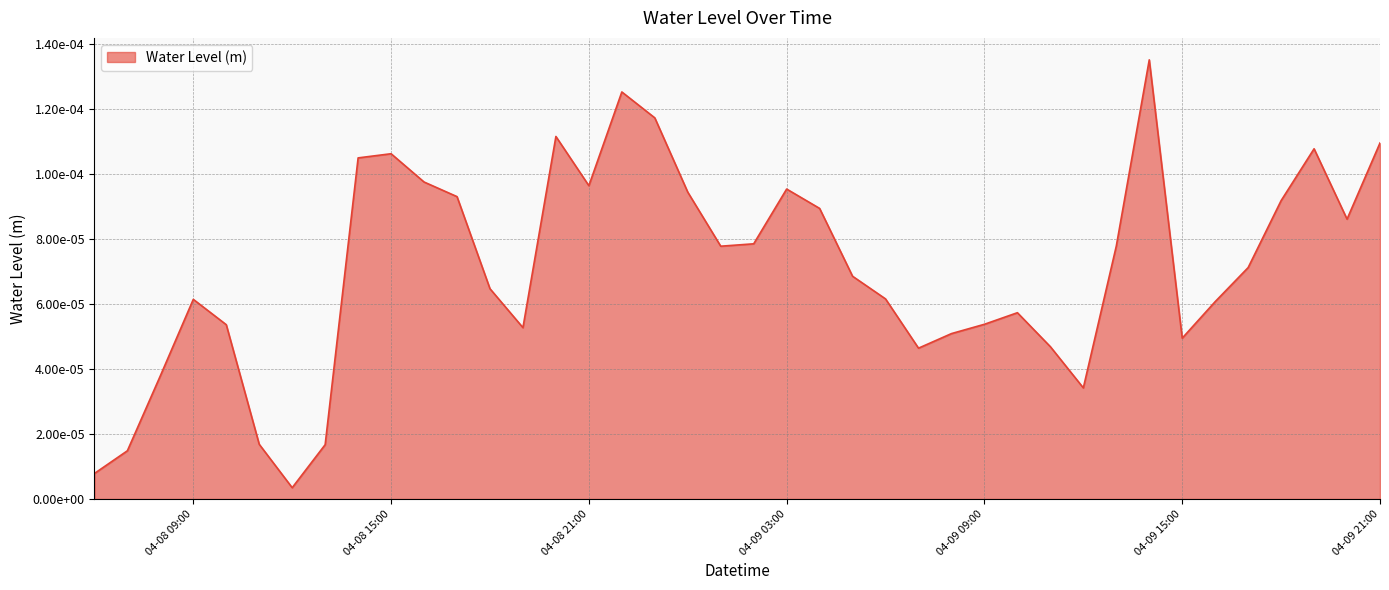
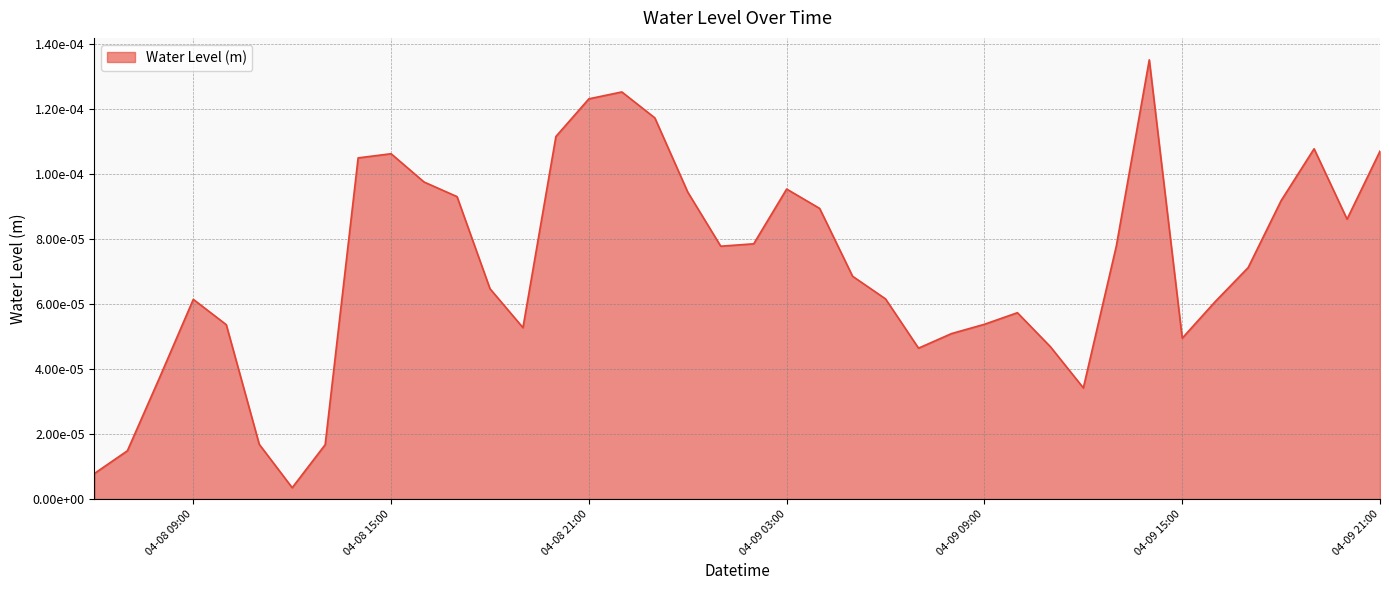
04-08 21:00: 0.000096 -> 0.000123
04-09 21:00: 0.000110 -> 0.000107
